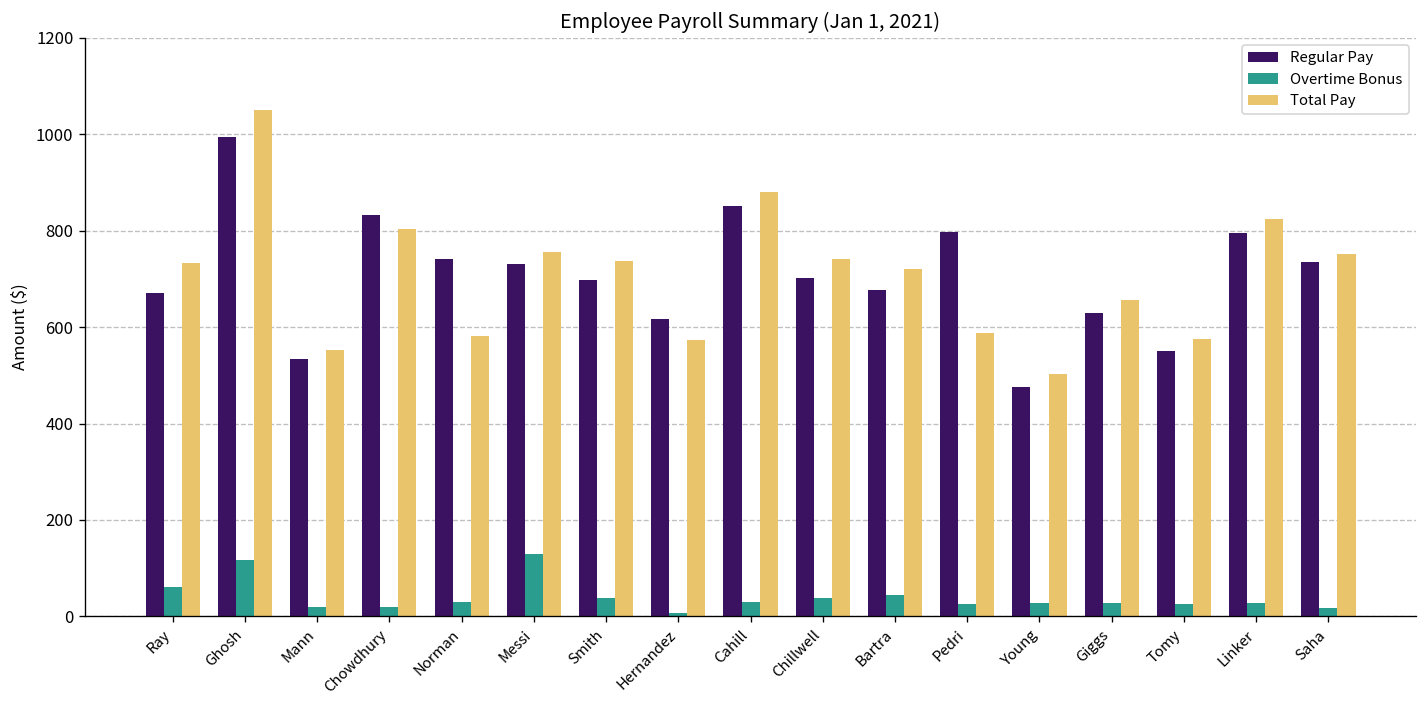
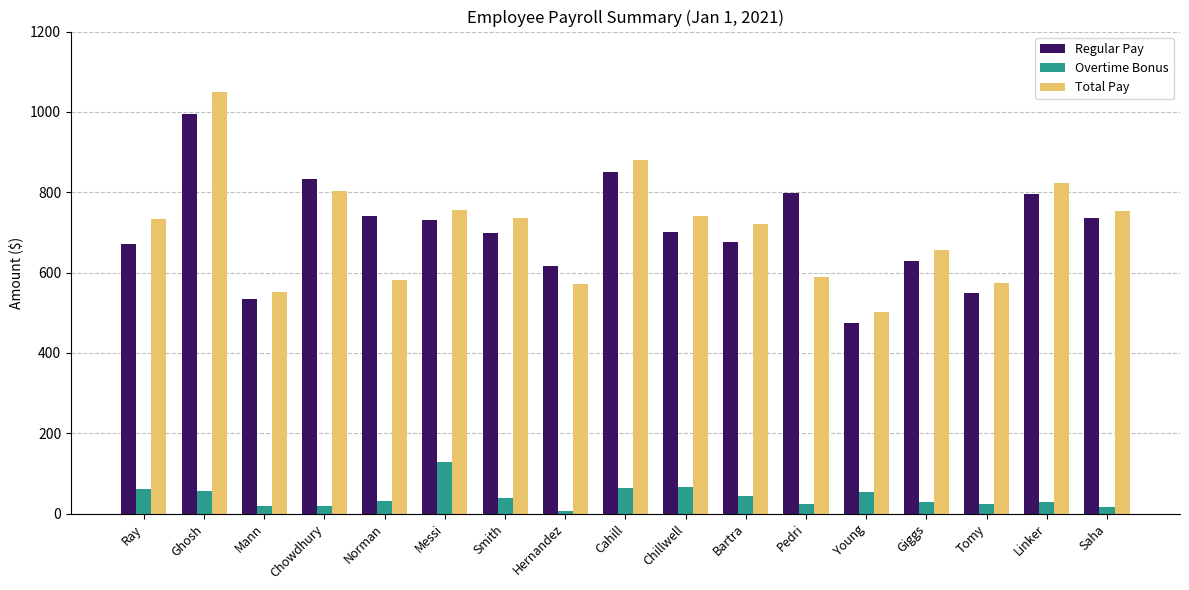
Overtime Bonus, Ghosh: 120 -> 60
Overtime Bonus, Cahill: 30 -> 60
Overtime Bonus, Chillwell: 40 -> 70
Overtime Bonus, Young: 30 -> 50
